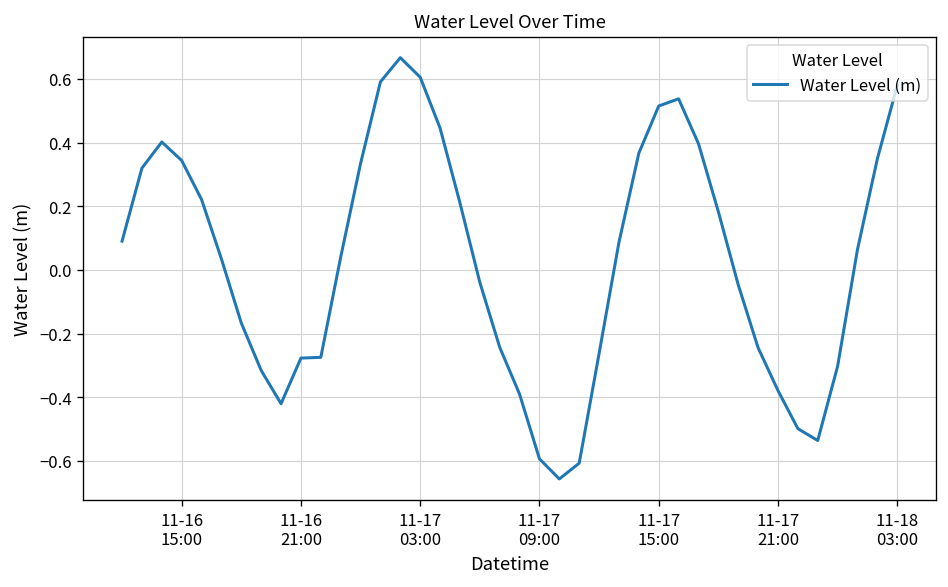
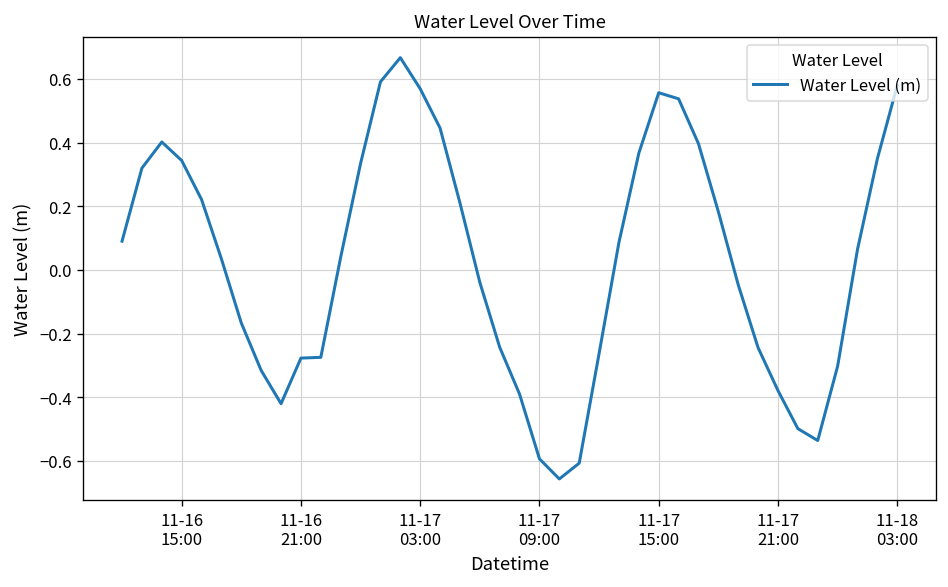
11-17 03:00: 0.61 -> 0.57
11-17 15:00: 0.51 -> 0.56
